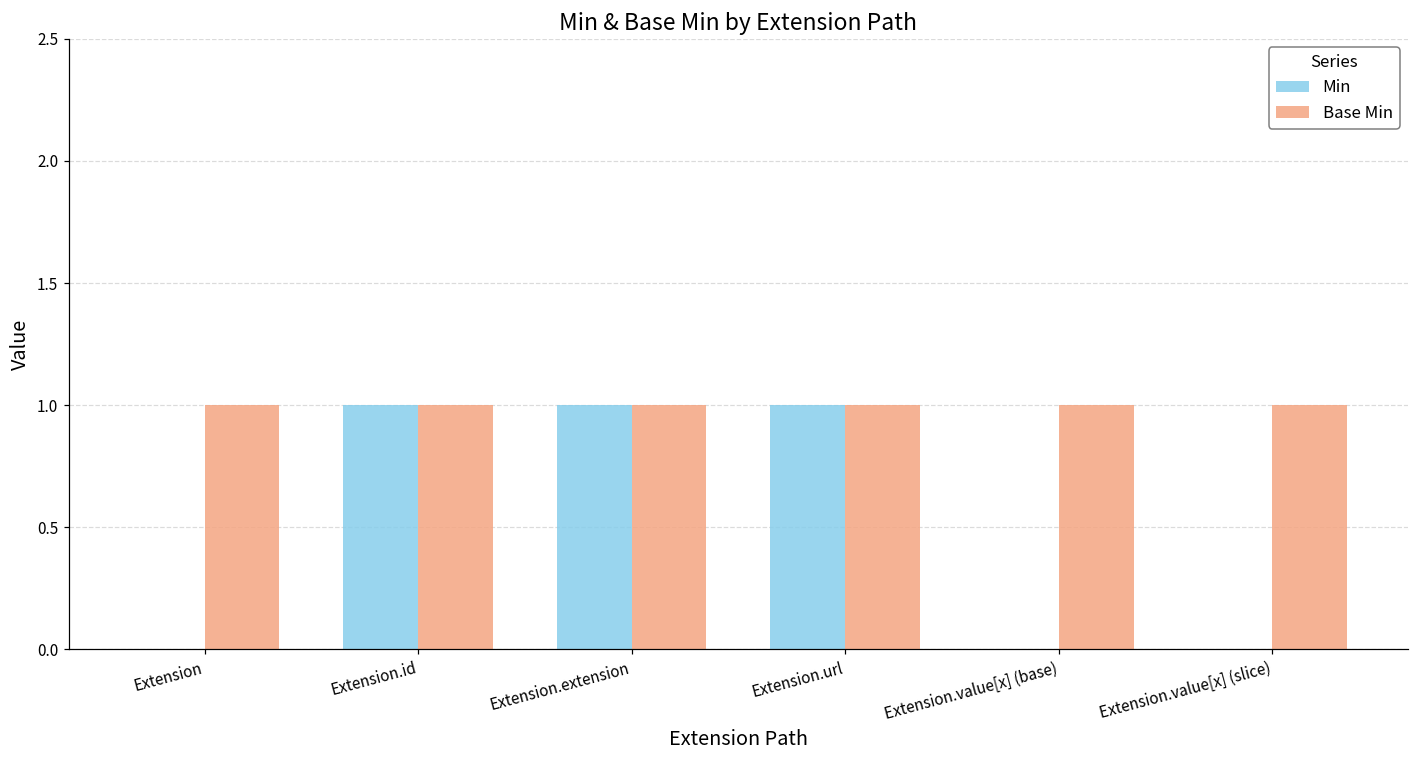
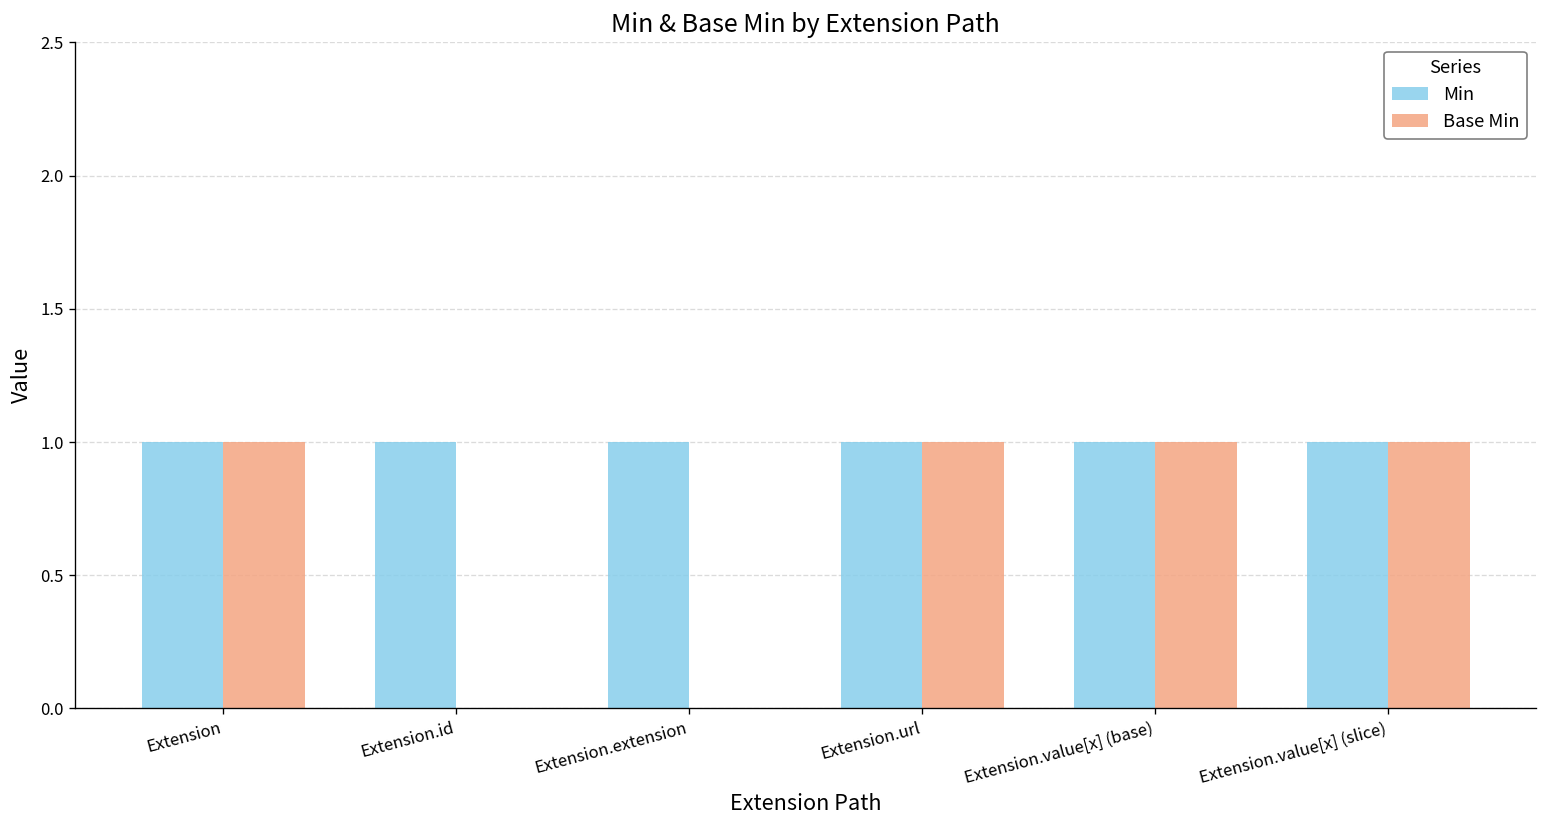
Min, Extension: 0 -> 1
Base Min, Extension.id: 1 -> 0
Base Min, Extension.extension: 1 -> 0
Min, Extension.value[x] (base): 0 -> 1
Min, Extension.value[x] (slice): 0 -> 1
